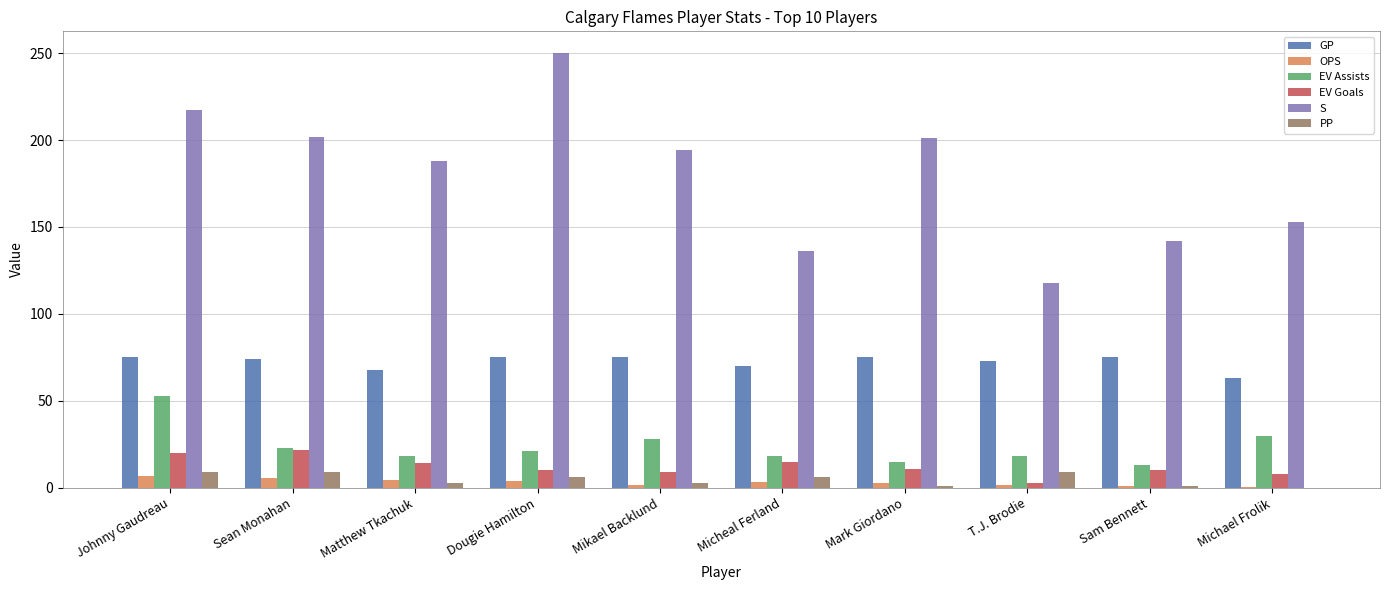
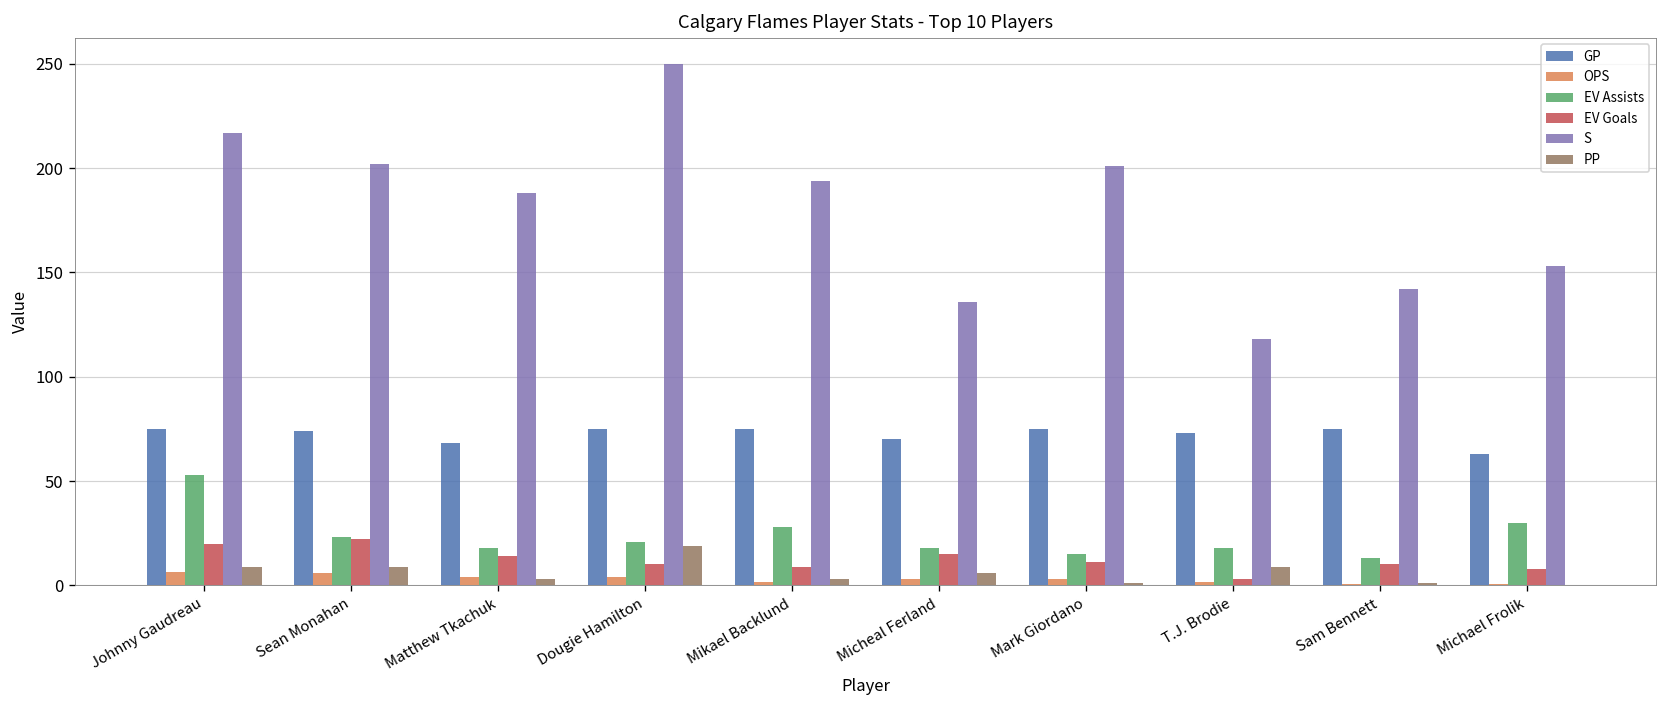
PP, Dougie Hamilton: 6 -> 19
